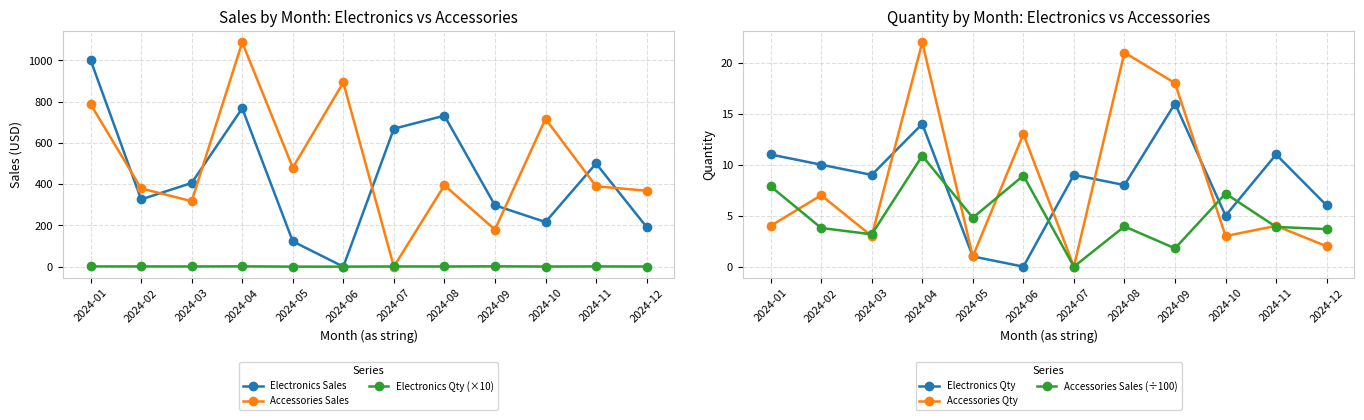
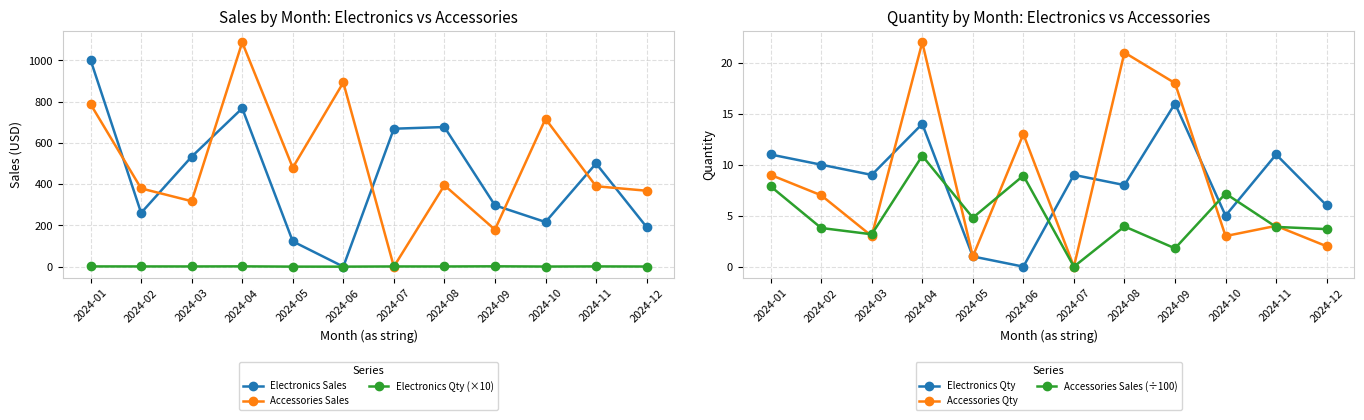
Sales by Month: Electronics vs Accessories, Electronics Sales, 2024-02: 330 -> 260
Sales by Month: Electronics vs Accessories, Electronics Sales, 2024-03: 410 -> 530
Sales by Month: Electronics vs Accessories, Electronics Sales, 2024-08: 730 -> 680
Quantity by Month: Electronics vs Accessories, Accessories Qty, 2024-01: 4 -> 9
